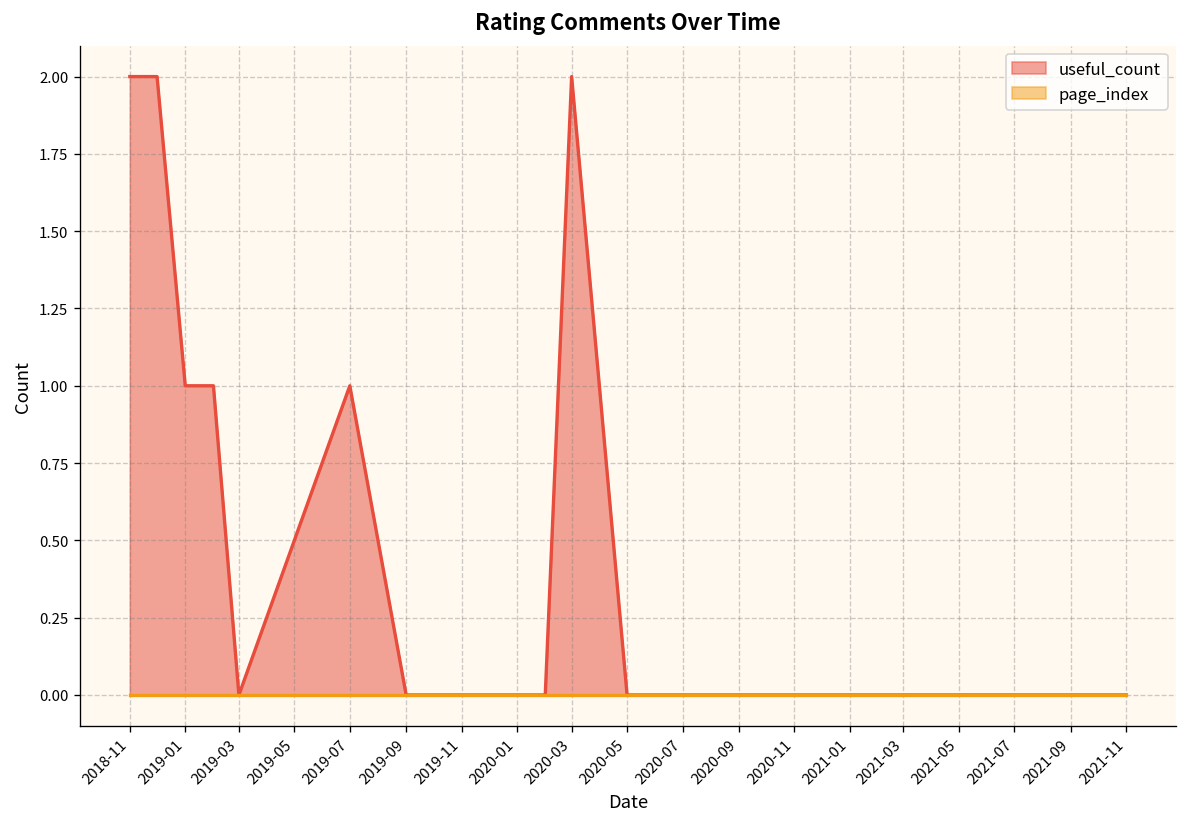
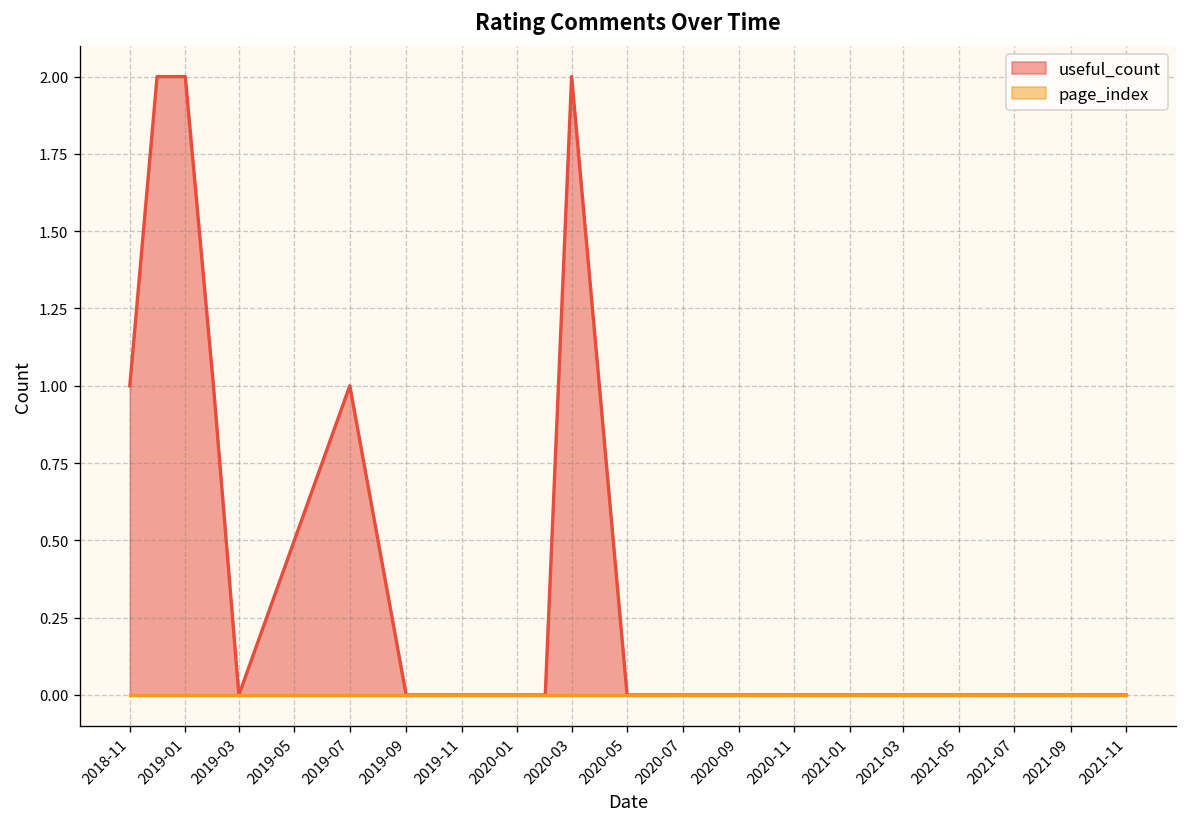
useful_count, 2018-11: 2 -> 1
useful_count, 2019-01: 1 -> 2
